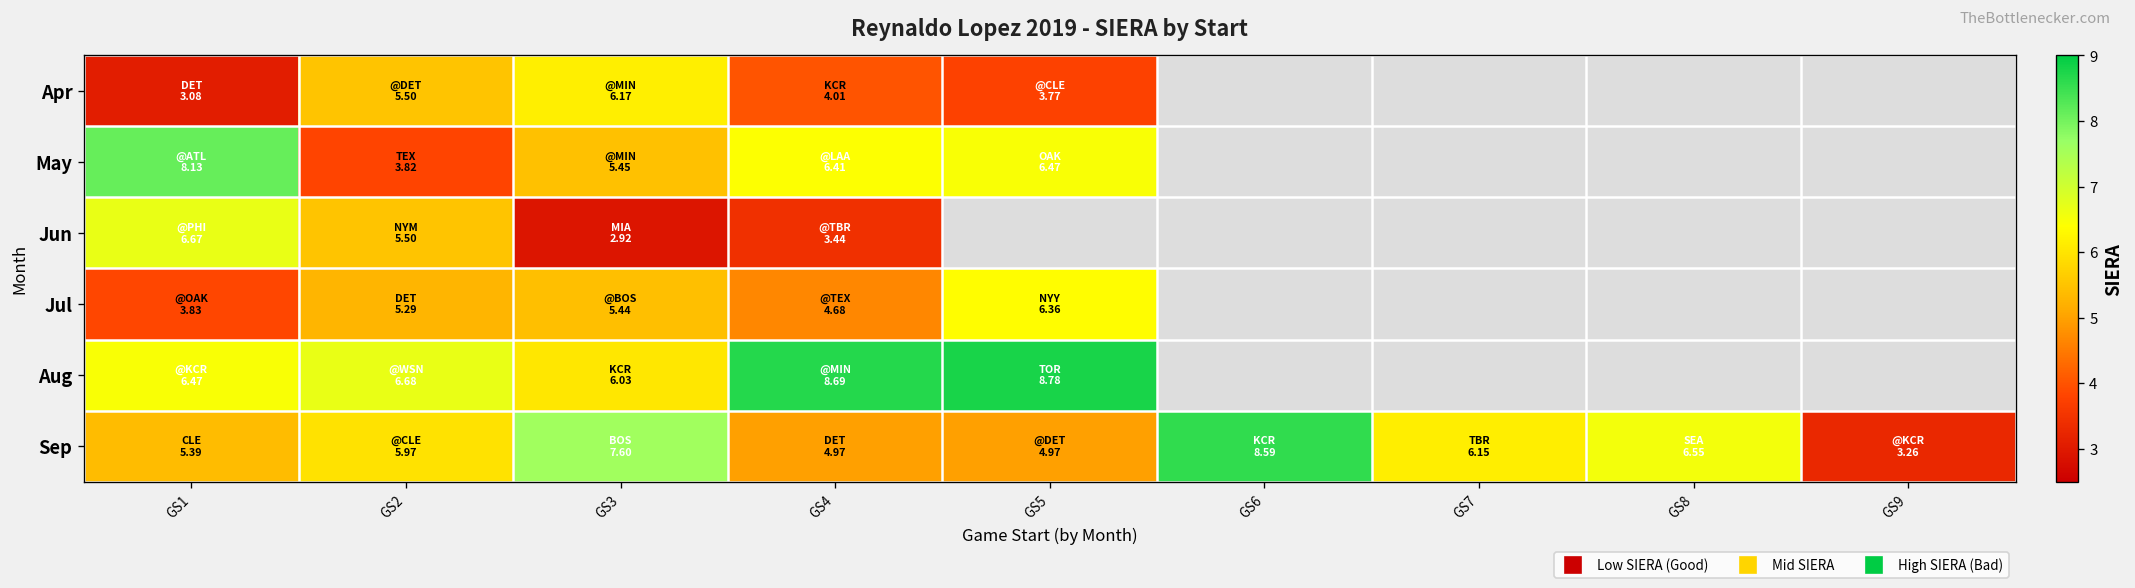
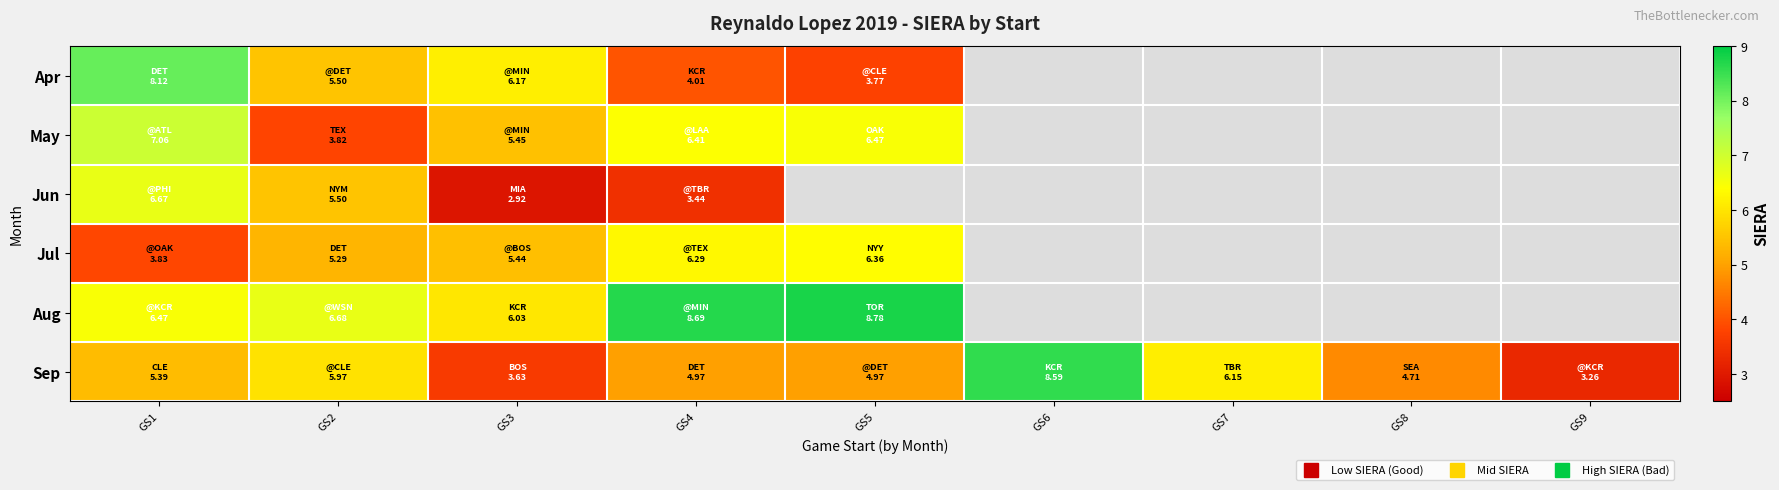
Apr, GS1: 3.08 -> 8.12
May, GS1: 8.13 -> 7.06
Jul, GS4: 4.68 -> 6.29
Sep, GS3: 7.60 -> 3.63
Sep, GS8: 6.55 -> 4.71
